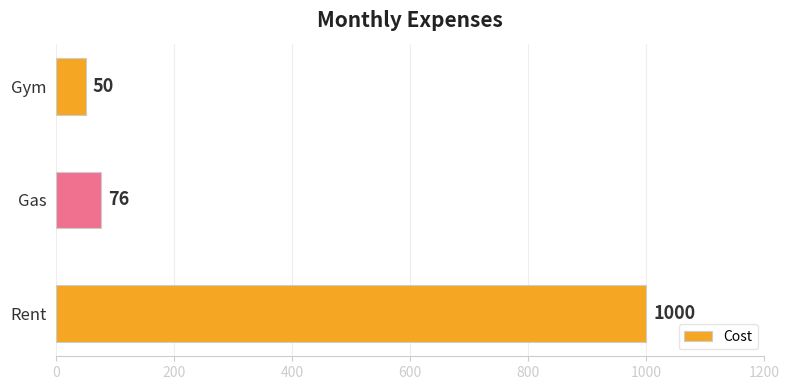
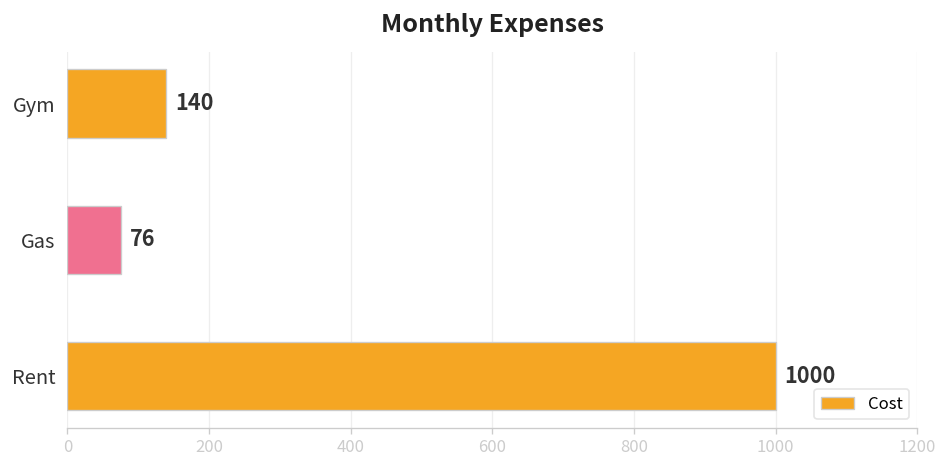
Gym: 50 -> 140
